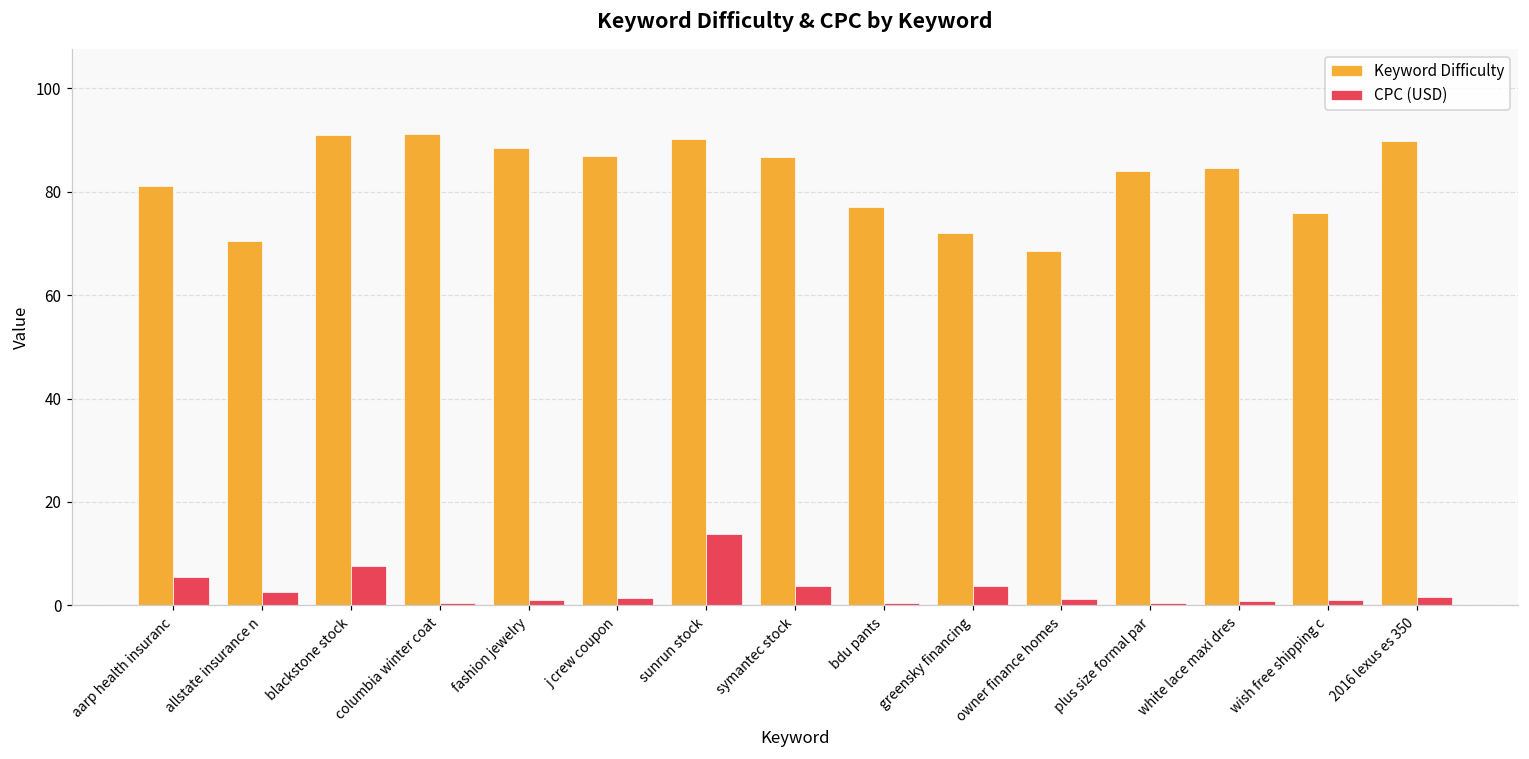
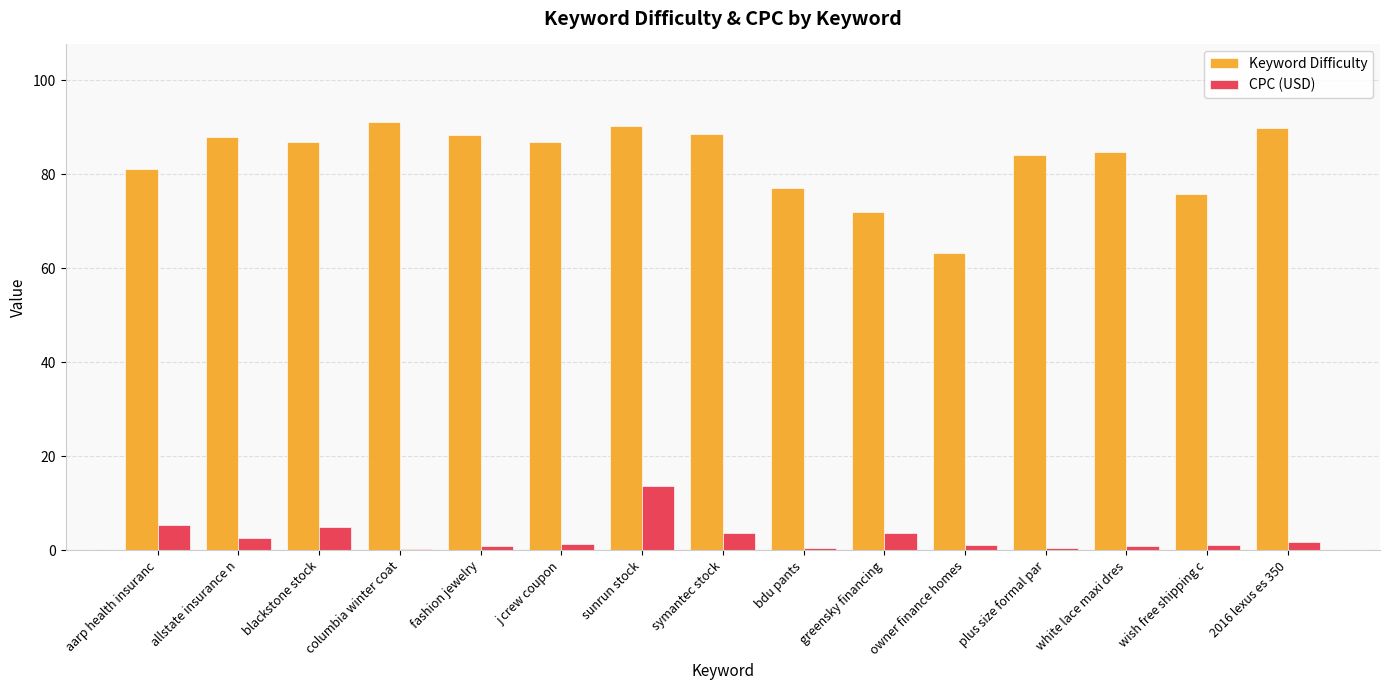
Keyword Difficulty, allstate insurance n: 70 -> 88
Keyword Difficulty, blackstone stock: 91 -> 87
CPC (USD), blackstone stock: 8 -> 5
Keyword Difficulty, symantec stock: 87 -> 89
Keyword Difficulty, owner finance homes: 69 -> 63
